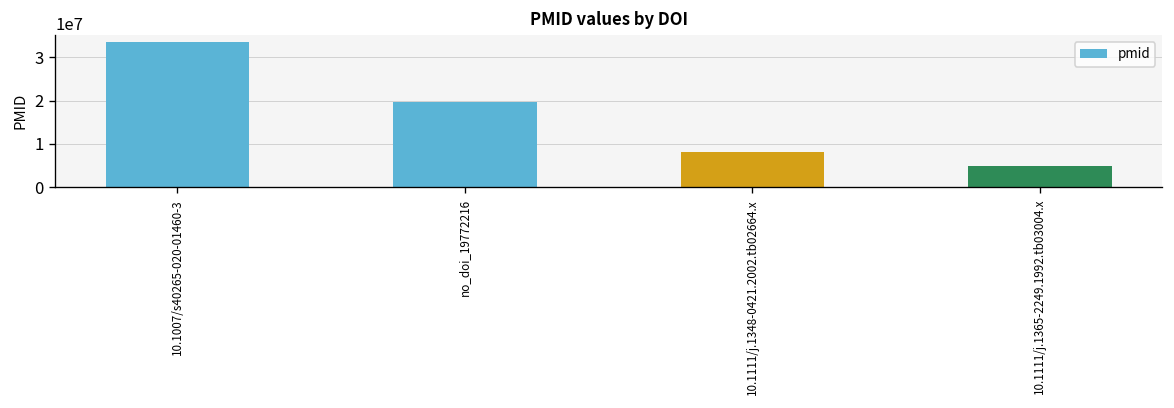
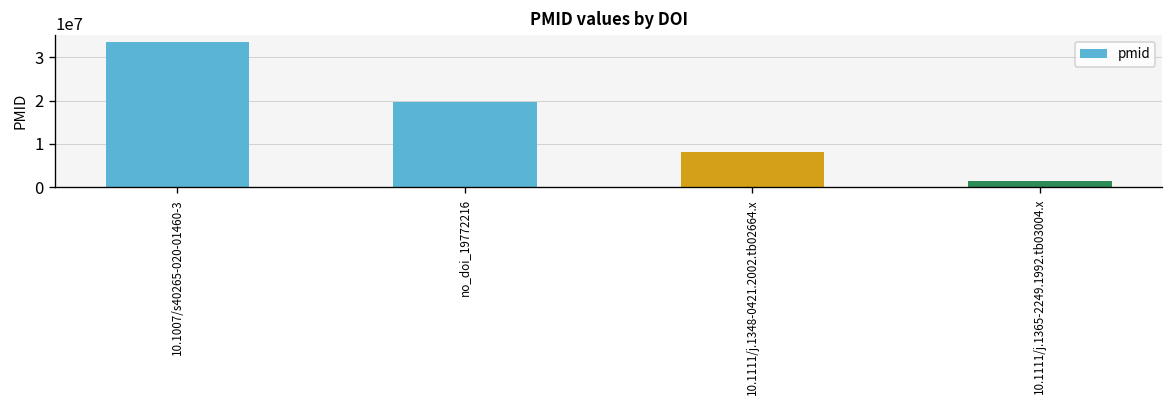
10.1111/j.1365-2249.1992.tb03004.x: 5000000 -> 2000000
